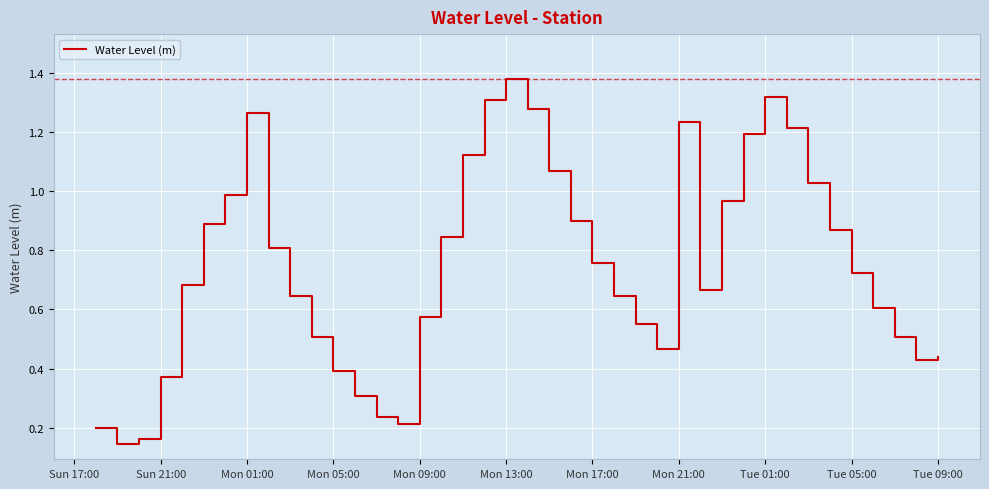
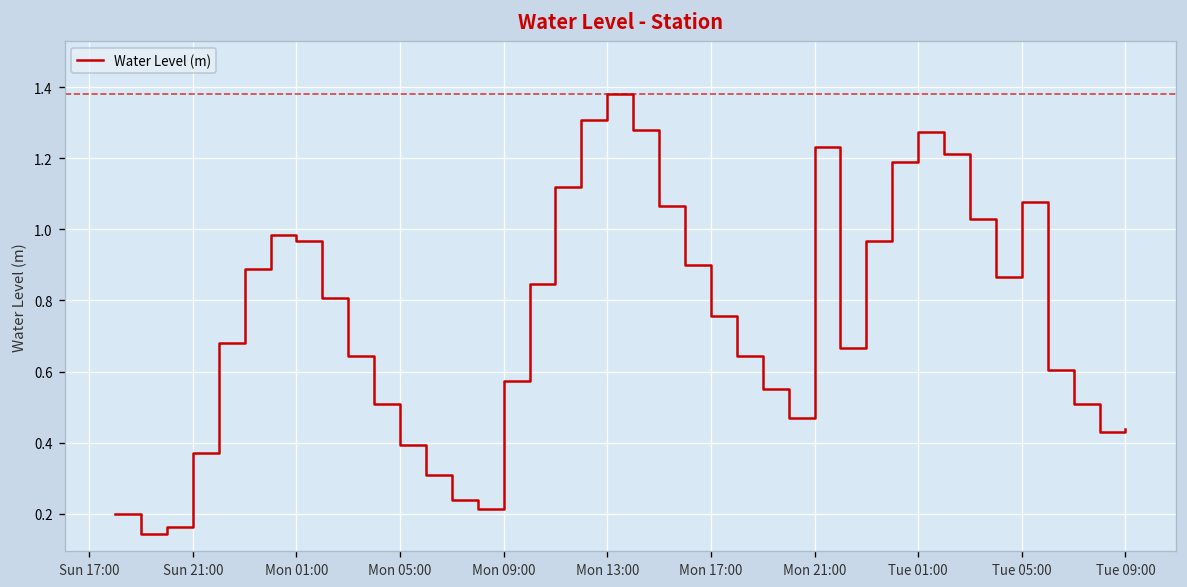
Mon 01:00: 1.26 -> 0.97
Tue 01:00: 1.32 -> 1.28
Tue 05:00: 0.72 -> 1.08
